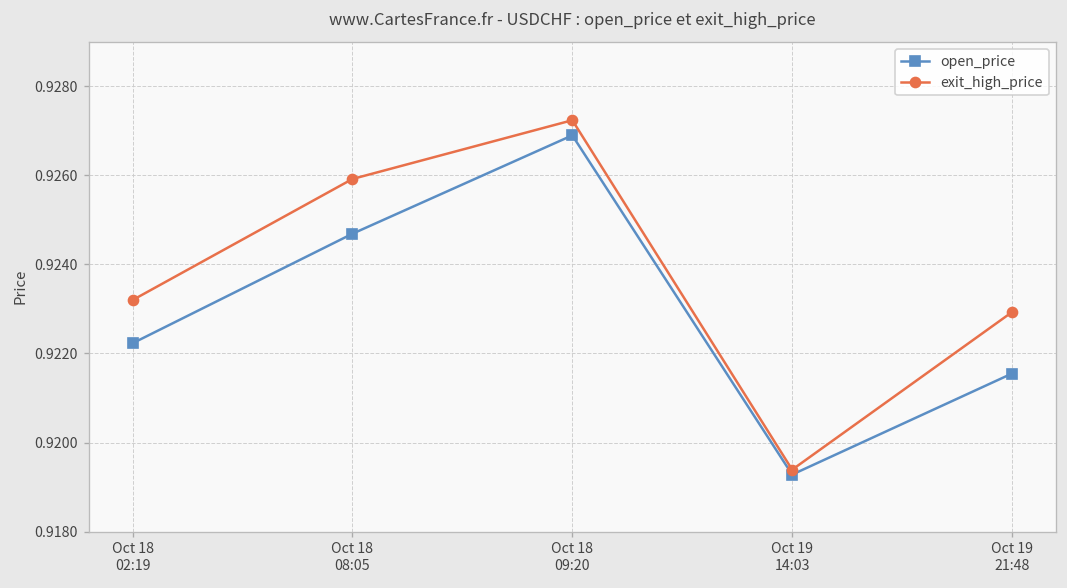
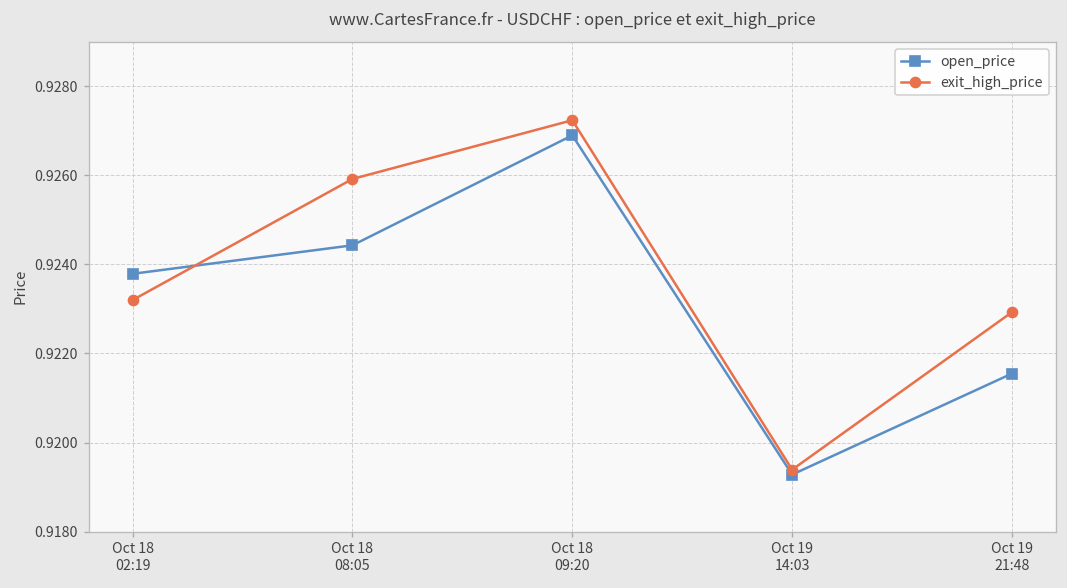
open_price, Oct 18 02:19: 0.9222 -> 0.9238
open_price, Oct 18 08:05: 0.9247 -> 0.9244
